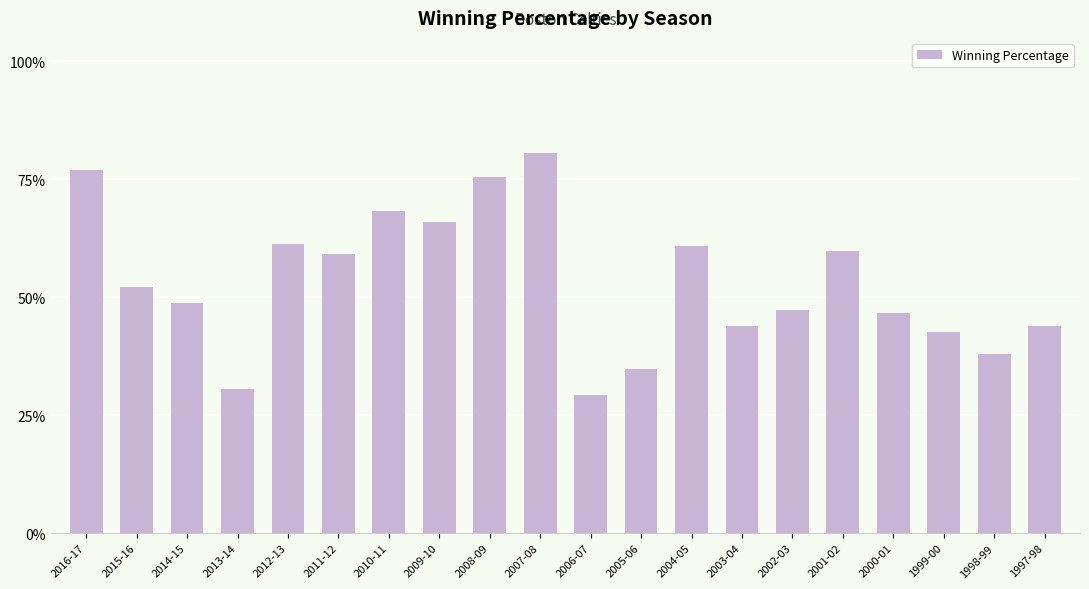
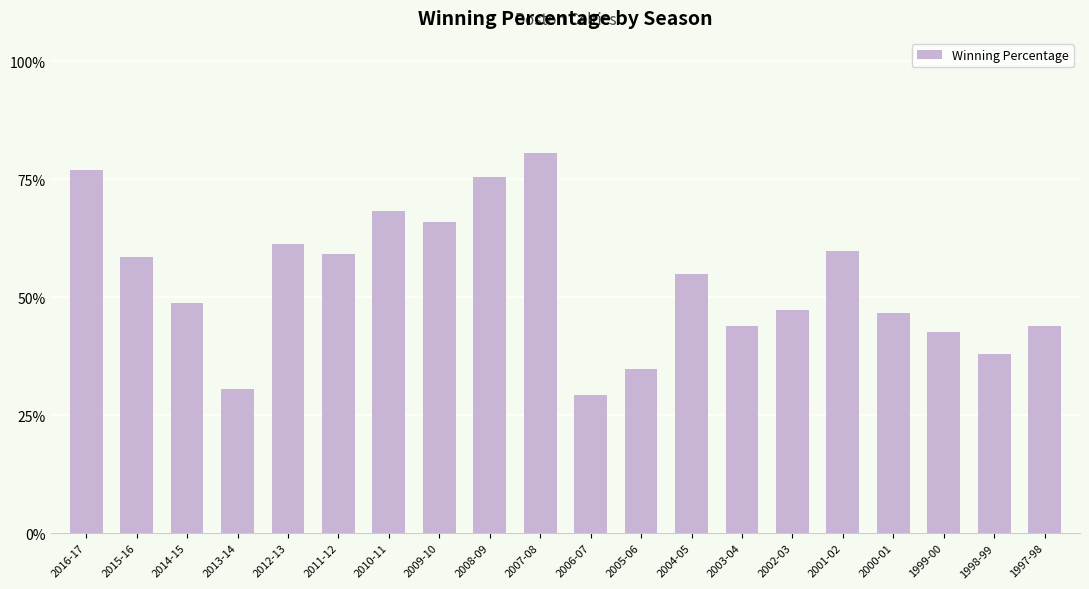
2015-16: 52% -> 59%
2004-05: 61% -> 55%
